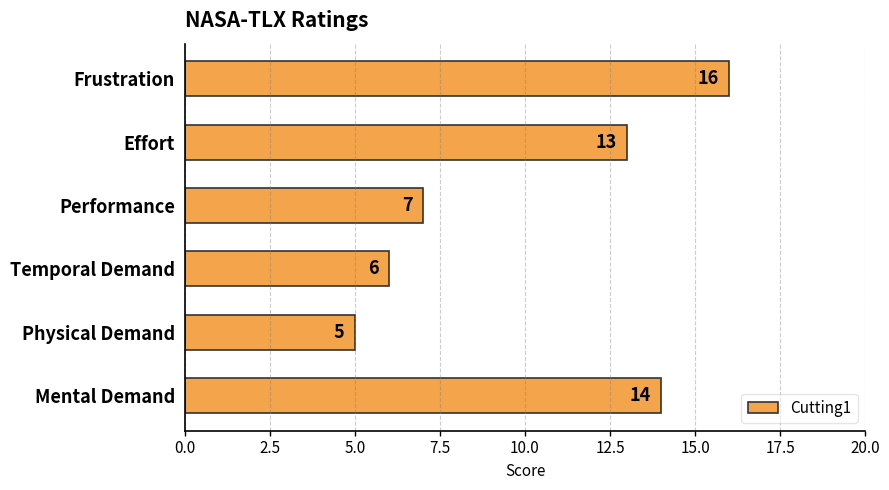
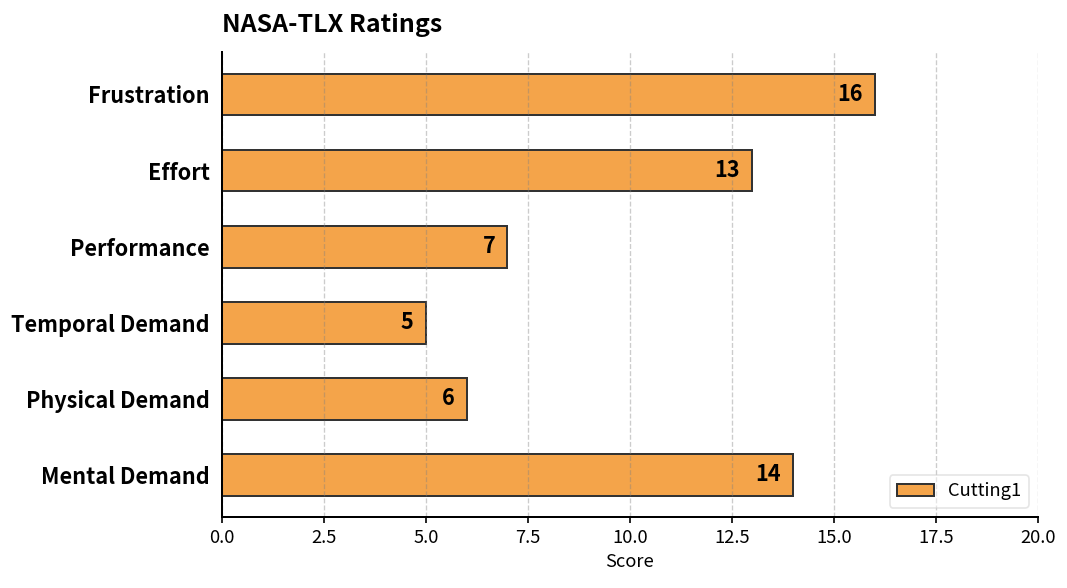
Temporal Demand: 6 -> 5
Physical Demand: 5 -> 6
